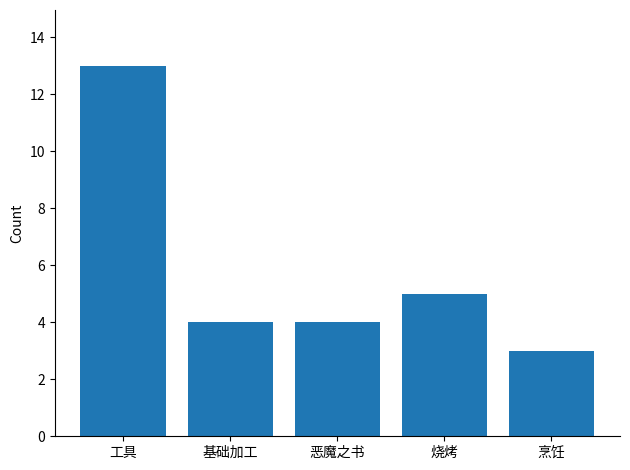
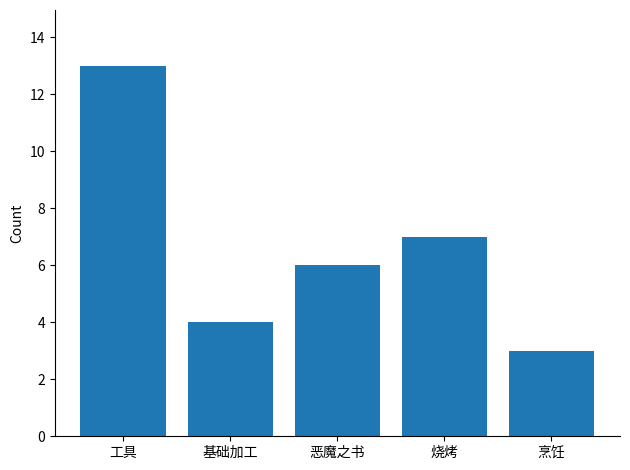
恶魔之书: 4 -> 6
烧烤: 5 -> 7
